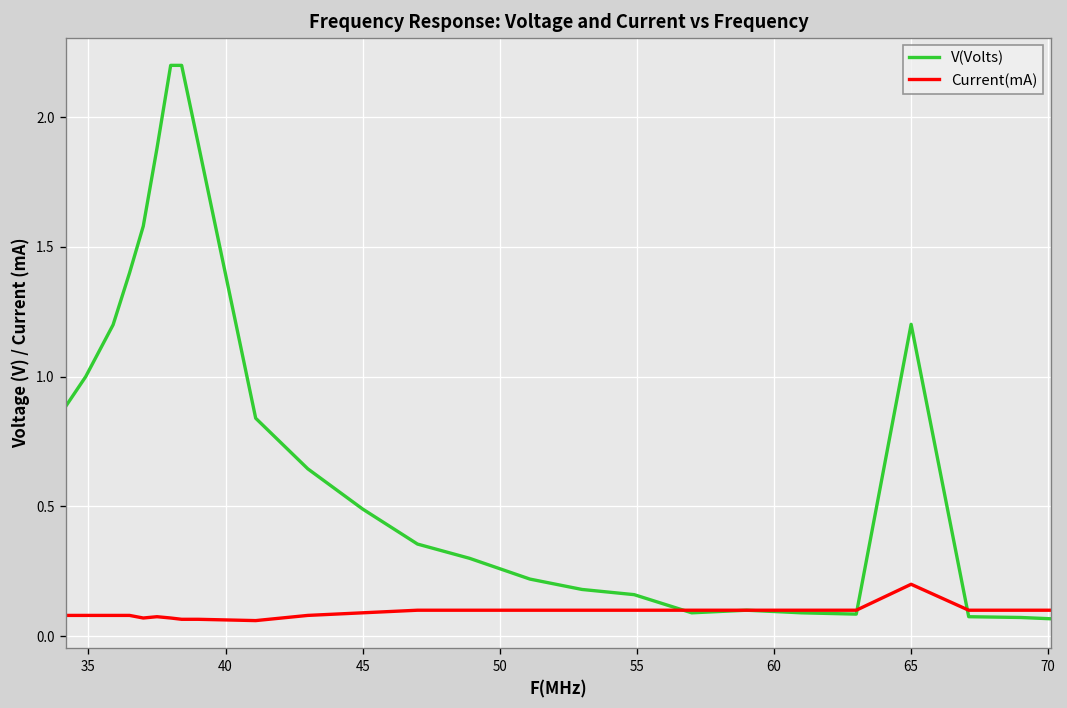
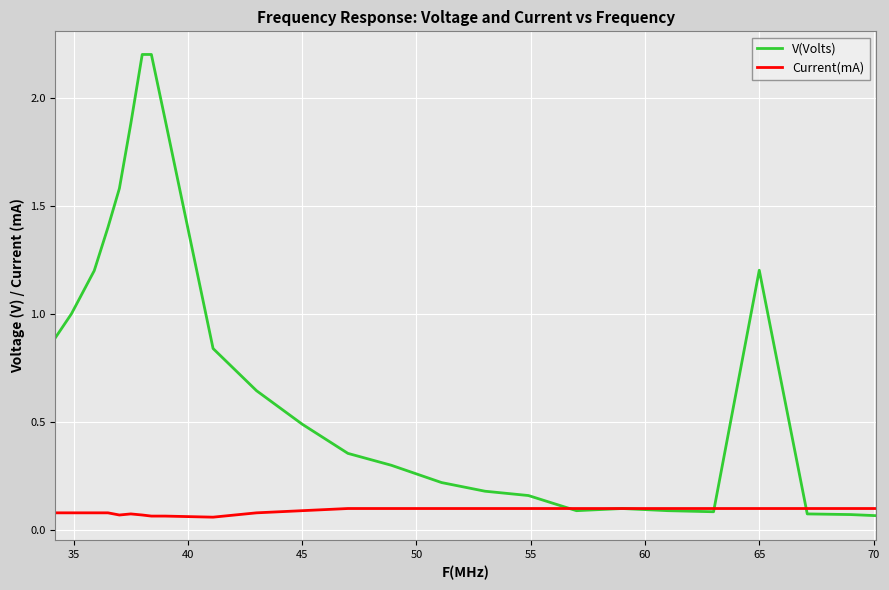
Current(mA), 65: 0.2 -> 0.1
